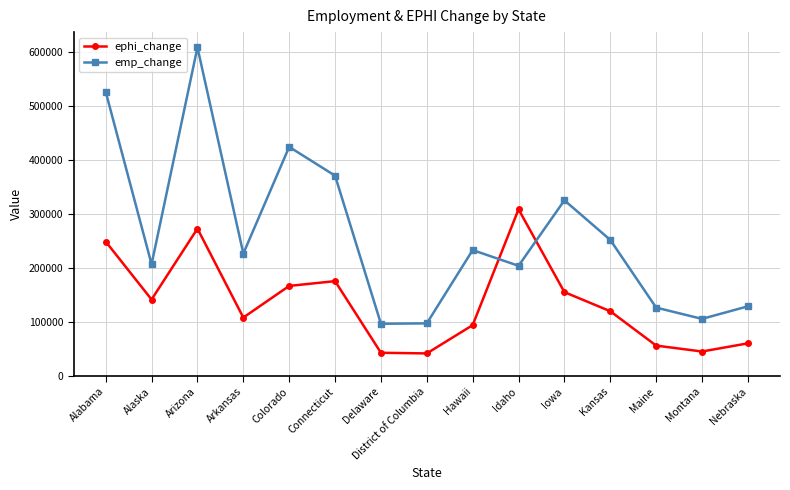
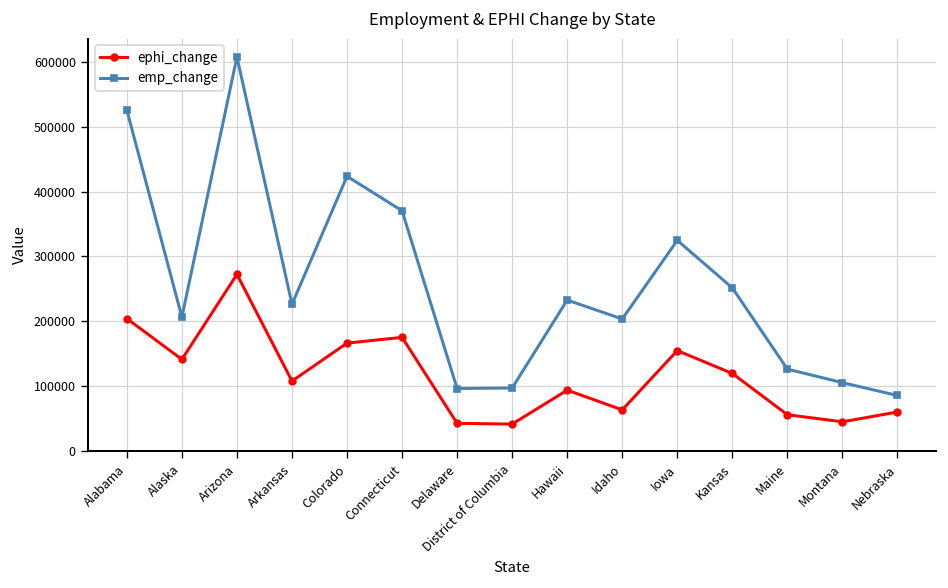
ephi_change, Alabama: 250000 -> 200000
ephi_change, Idaho: 310000 -> 60000
emp_change, Nebraska: 130000 -> 90000
